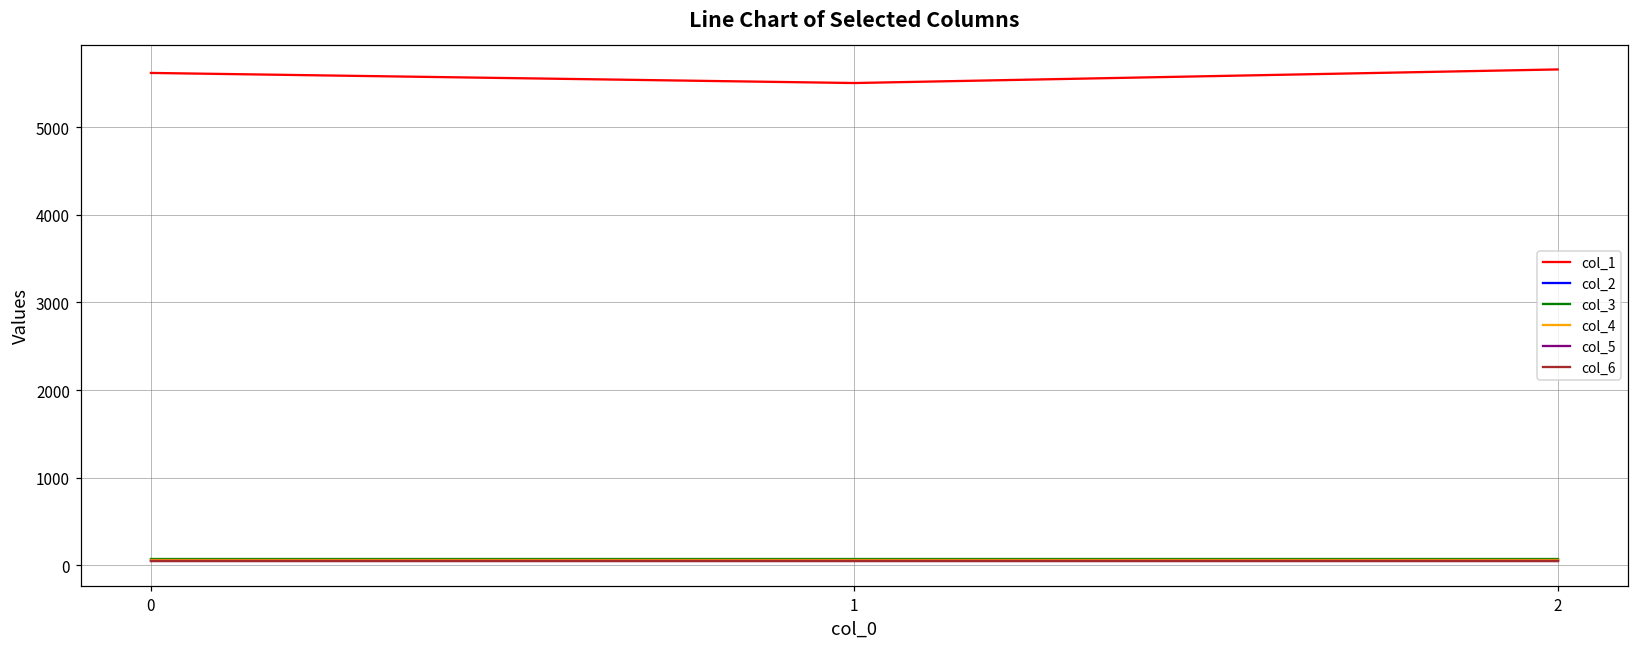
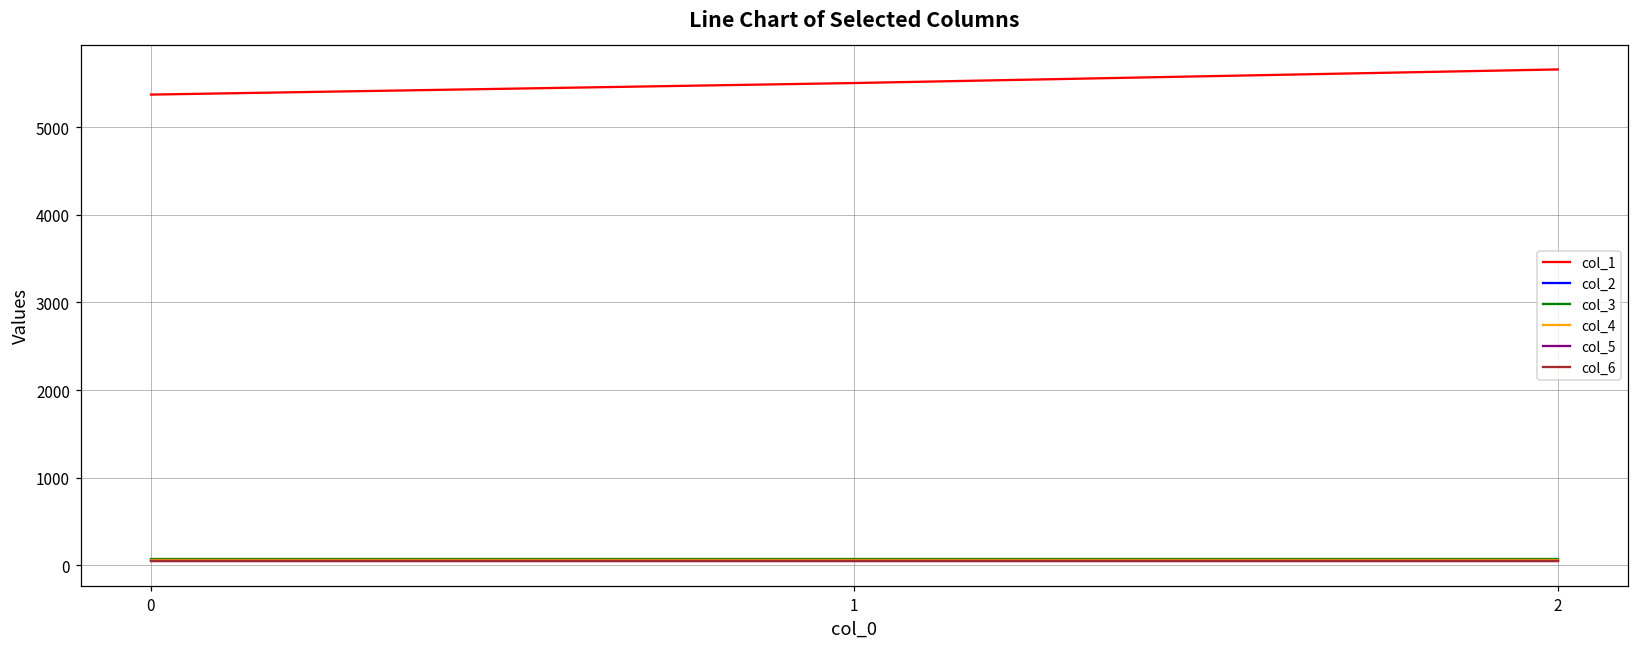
col_1, 0: 5600 -> 5400
